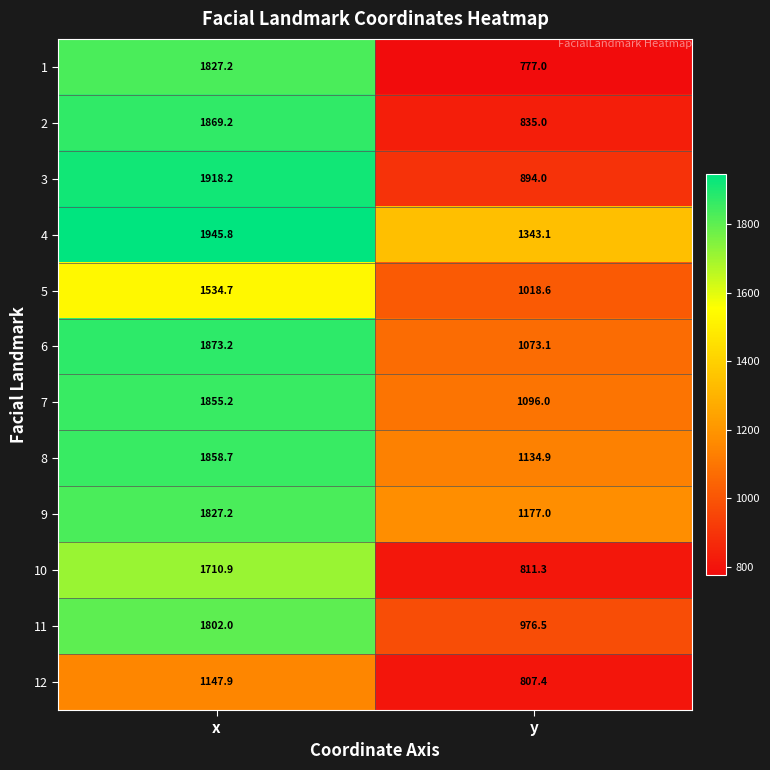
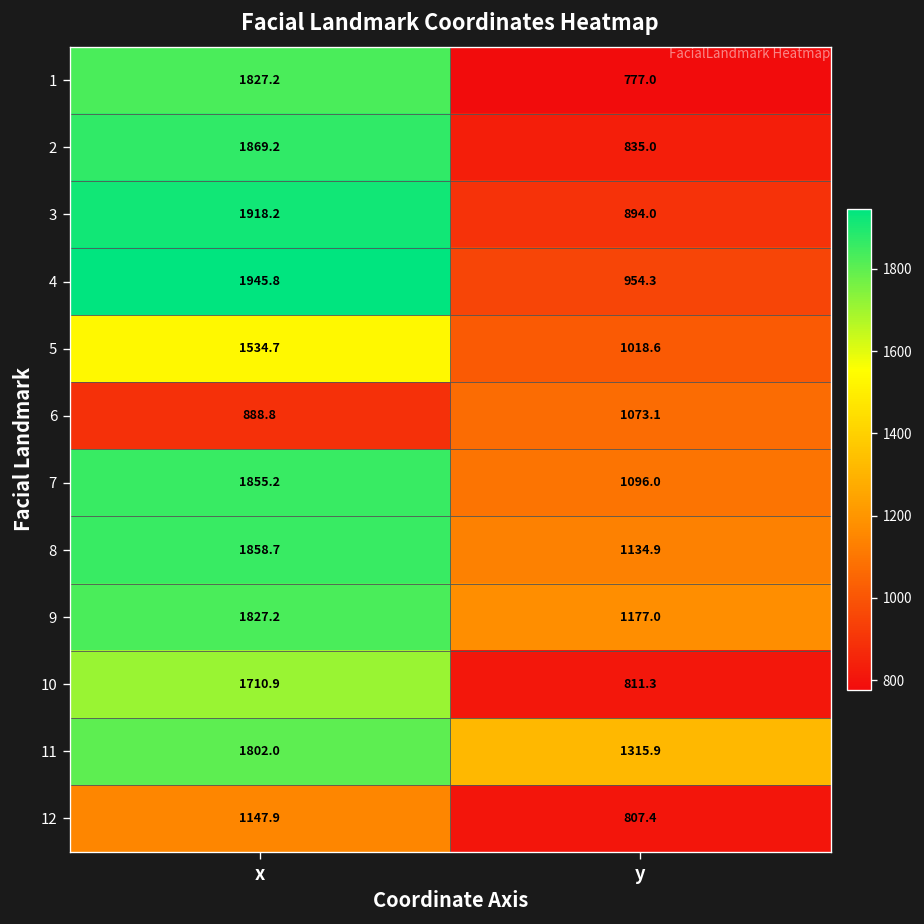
4, y: 1343.1 -> 954.3
6, x: 1873.2 -> 888.8
11, y: 976.5 -> 1315.9
